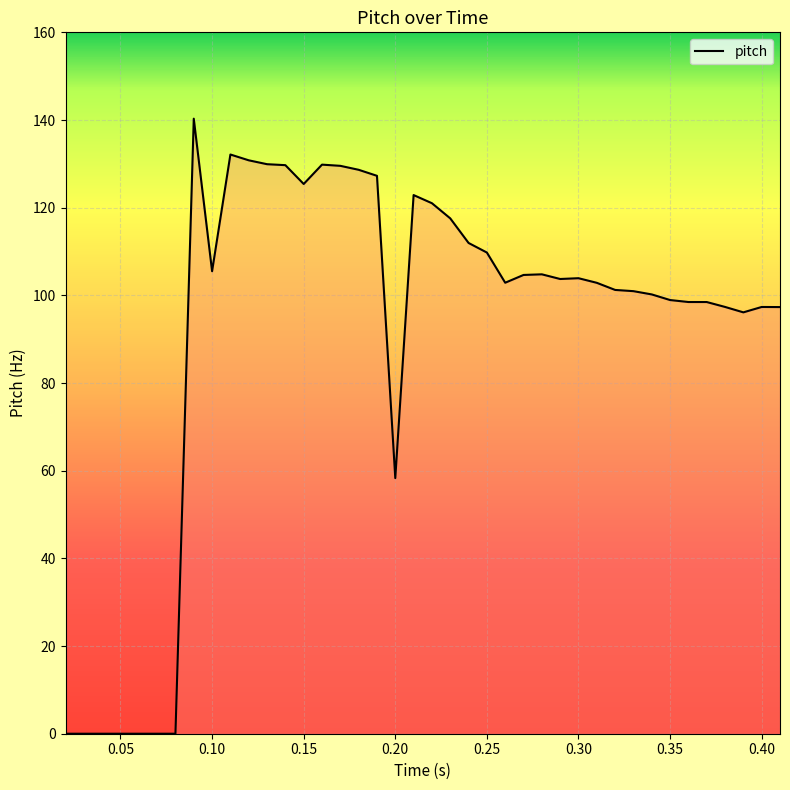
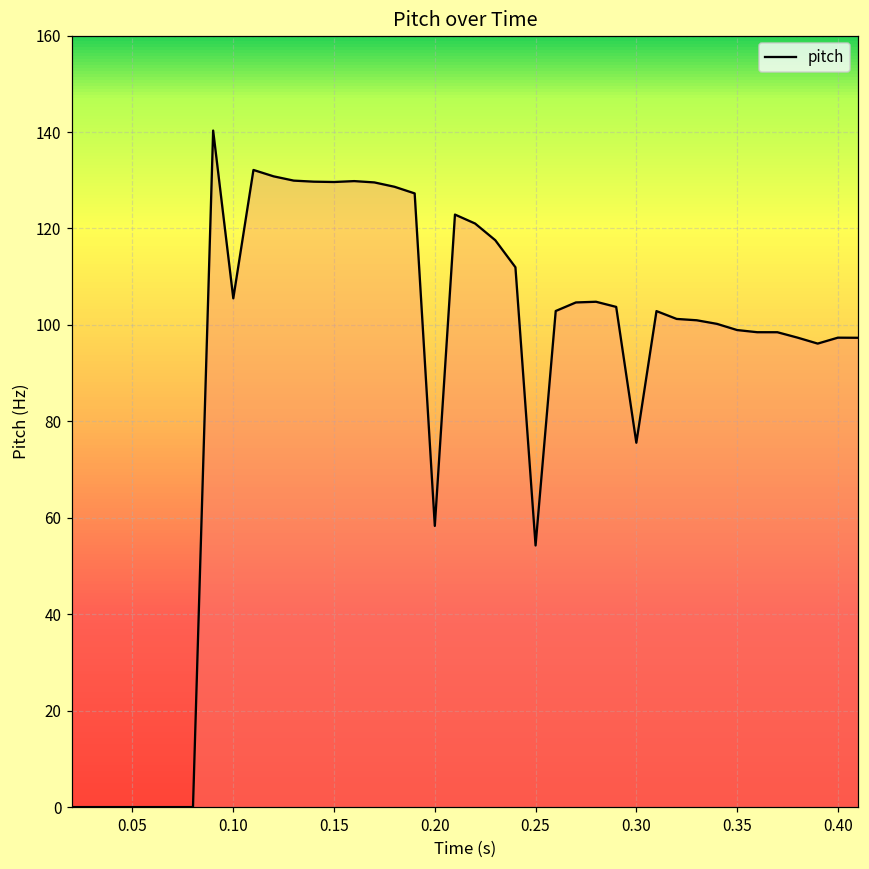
0.15: 125 -> 130
0.25: 110 -> 54
0.30: 104 -> 76
